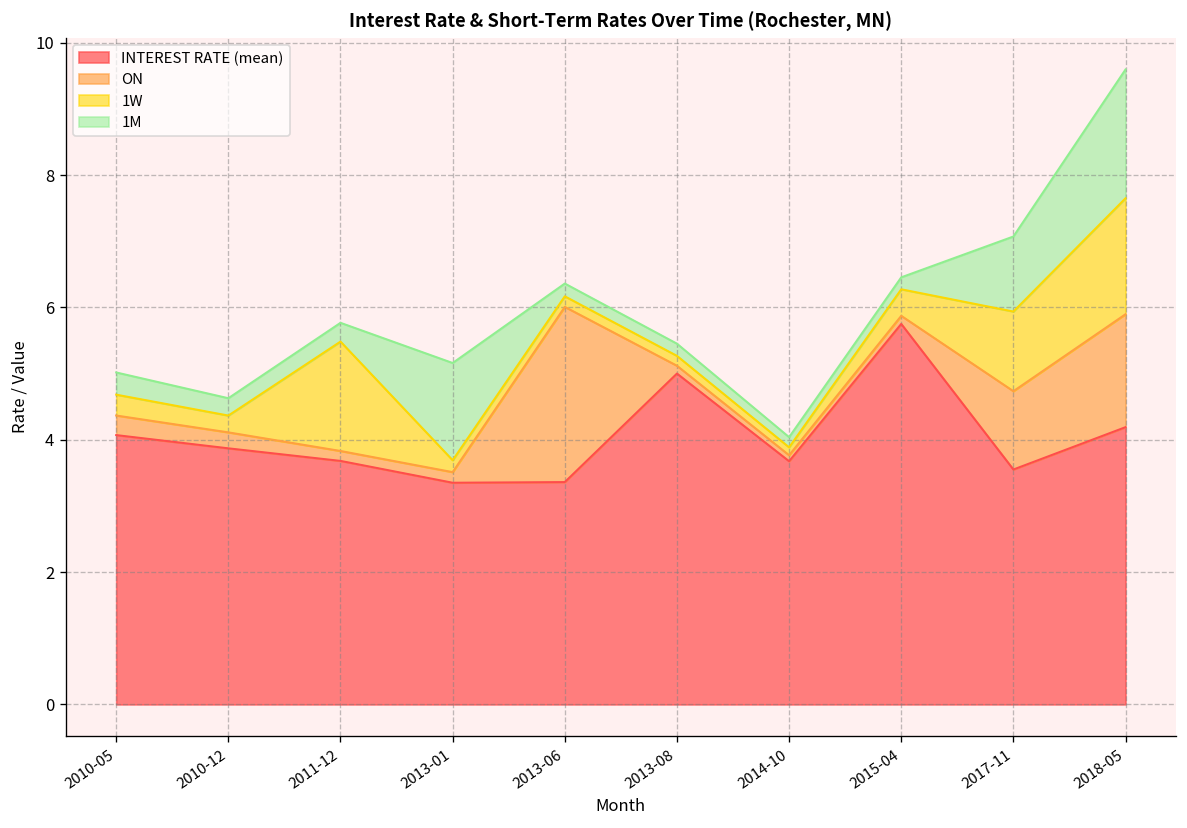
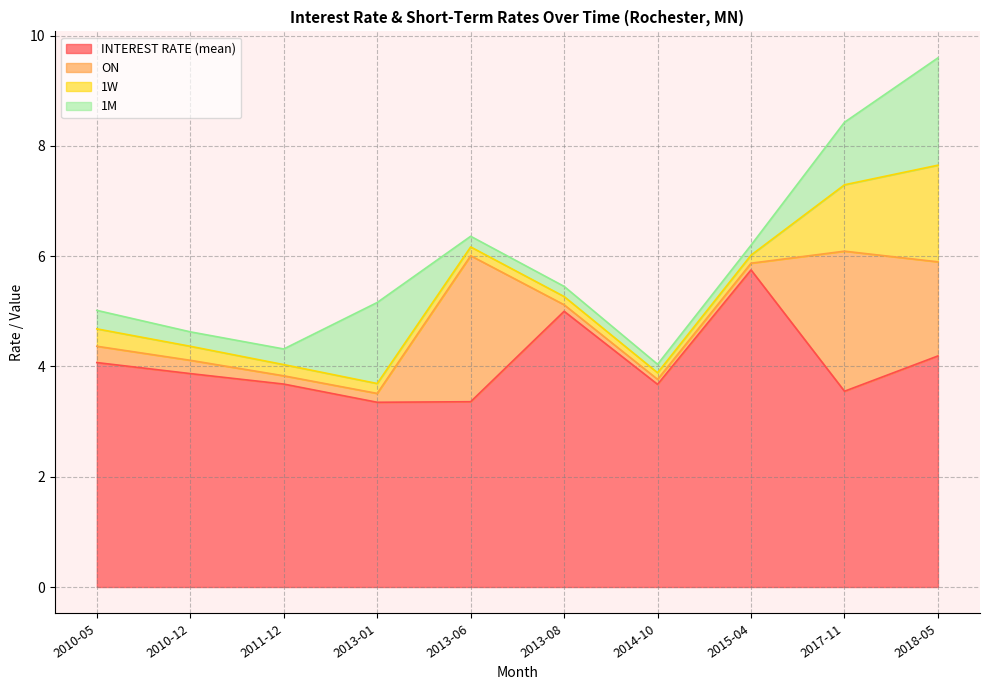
1W, 2011-12: 1.7 -> 0.2
1W, 2015-04: 0.4 -> 0.1
ON, 2017-11: 1.2 -> 2.5
